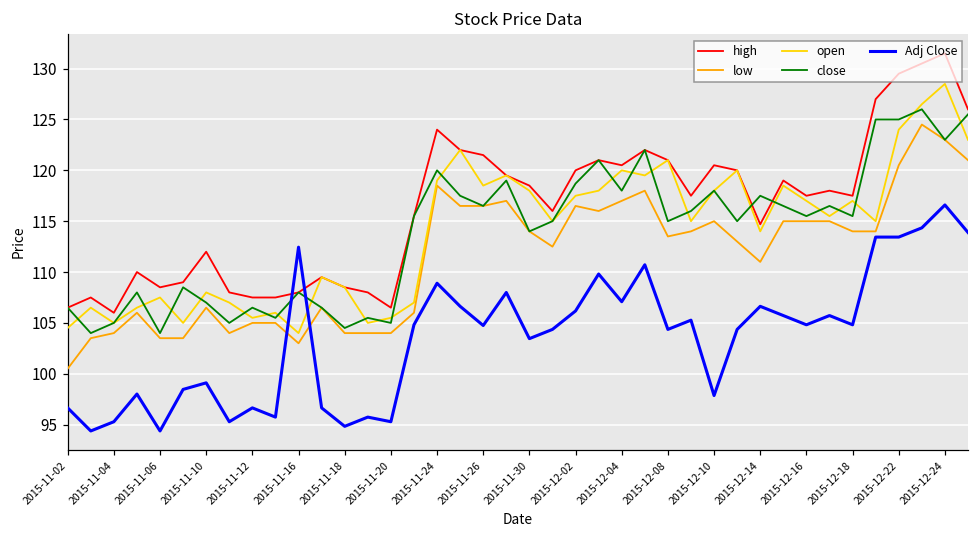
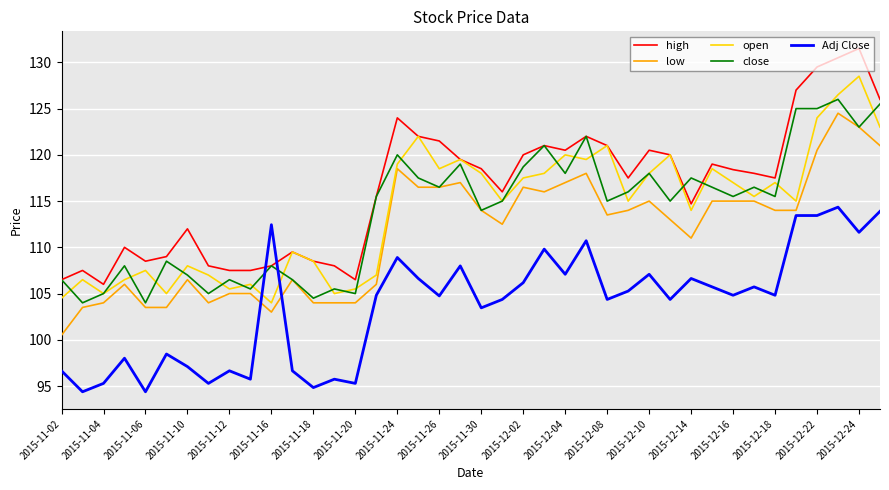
Adj Close, 2015-11-10: 99 -> 97
Adj Close, 2015-12-10: 98 -> 107
high, 2015-12-16: 117.5 -> 118.4
Adj Close, 2015-12-24: 117 -> 112
